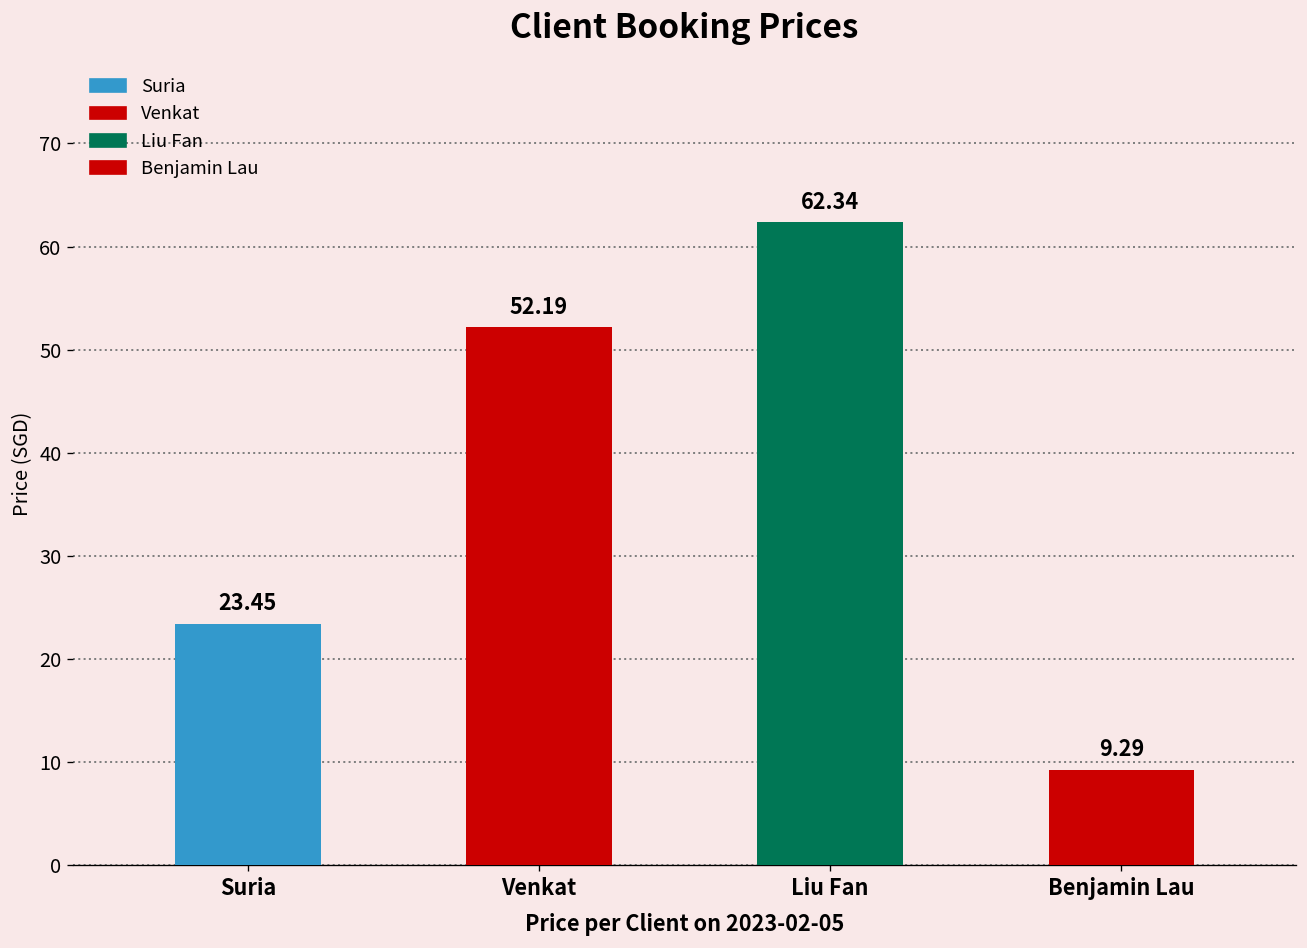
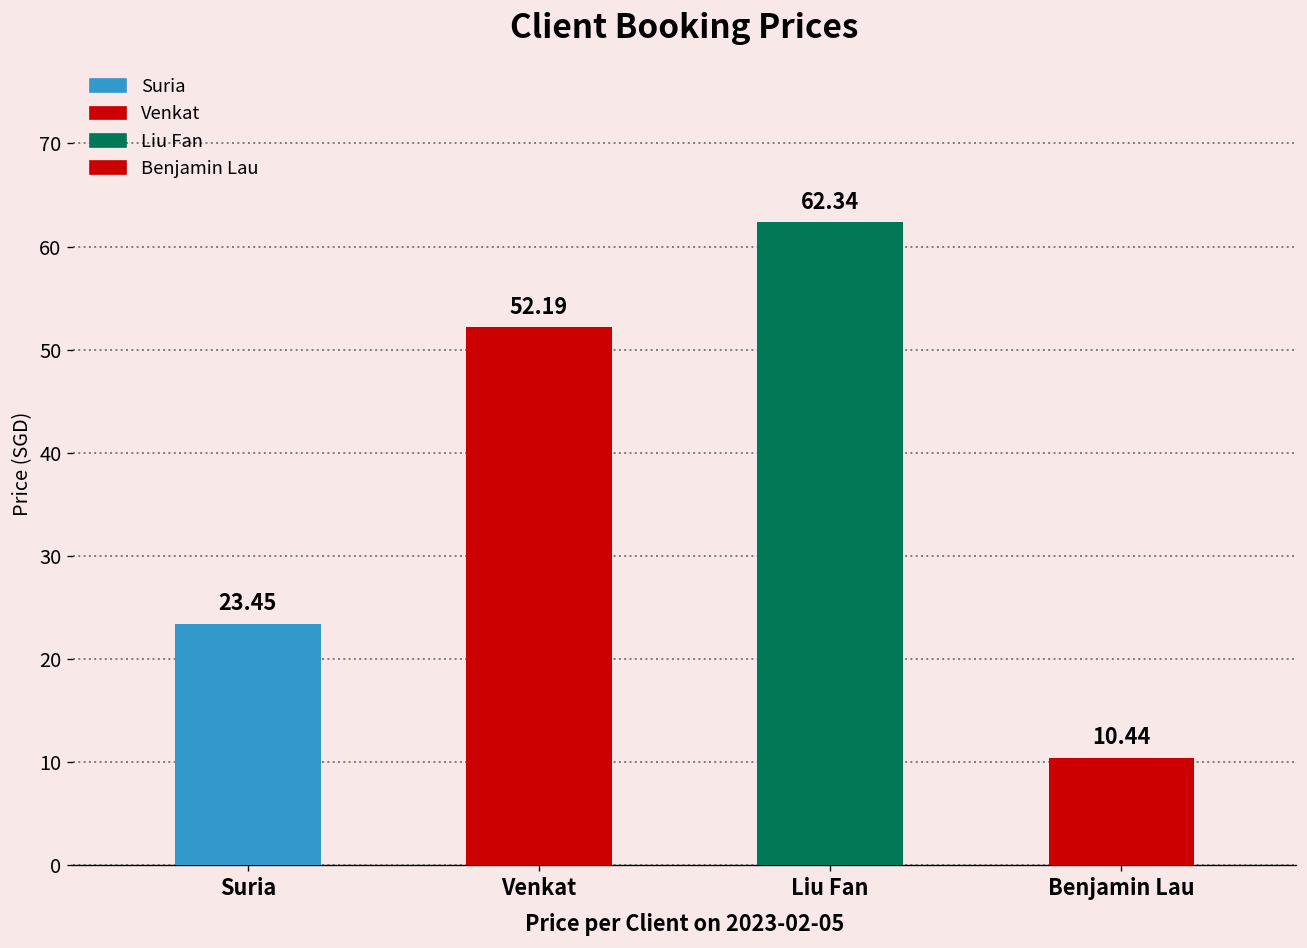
Benjamin Lau: 9.29 -> 10.44
